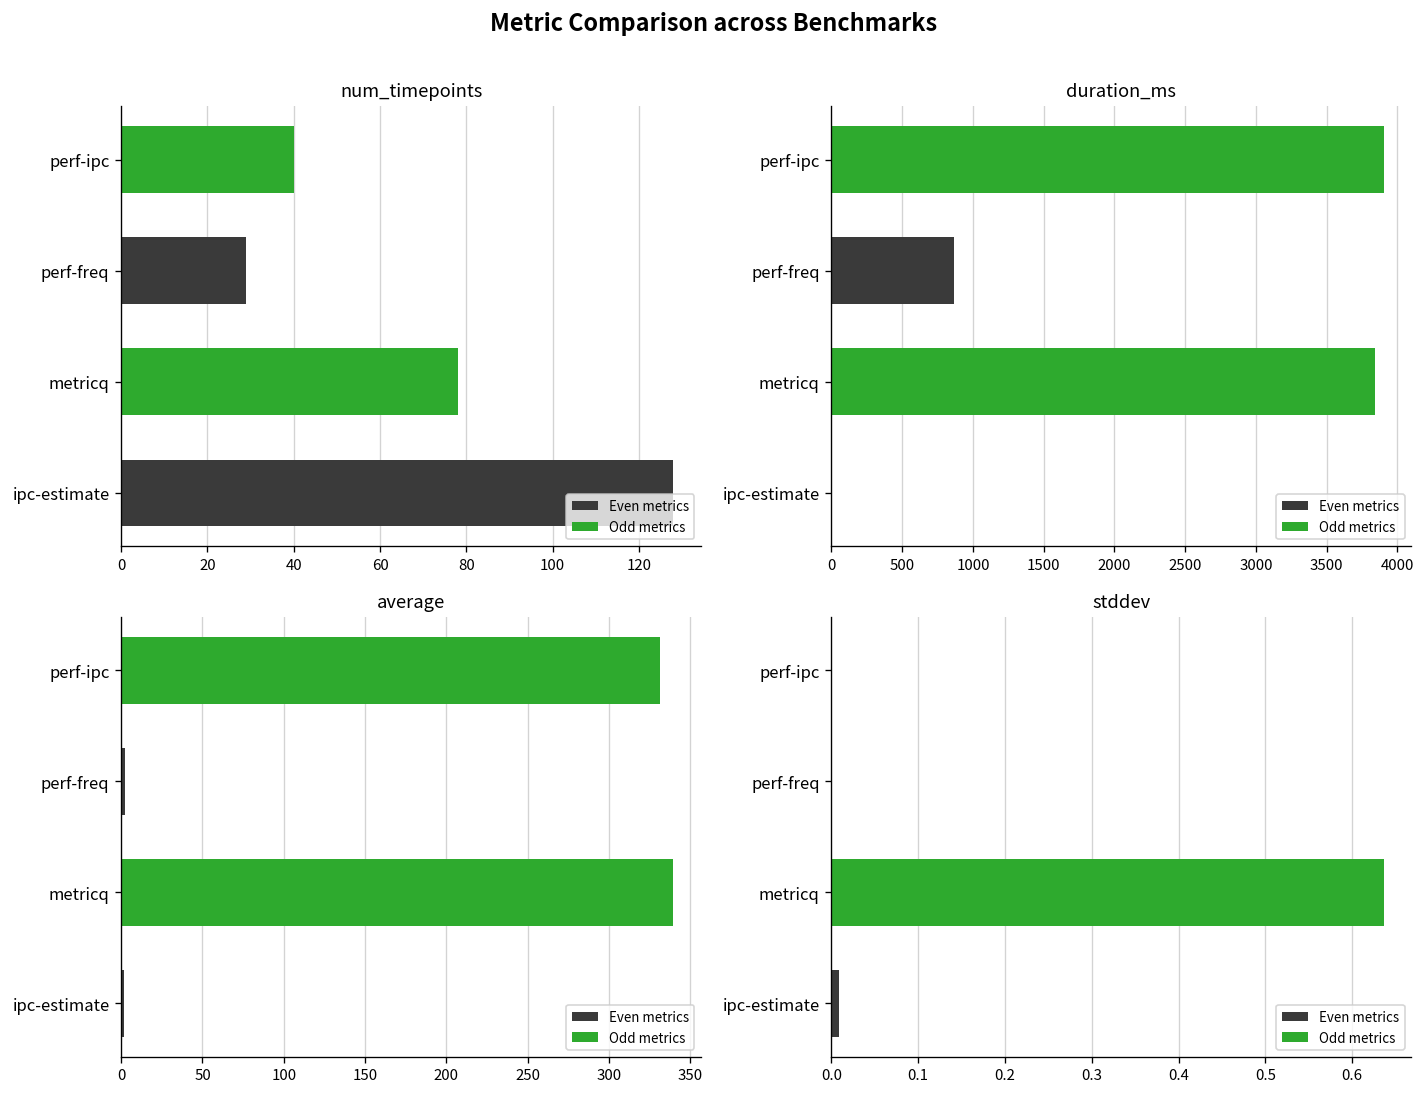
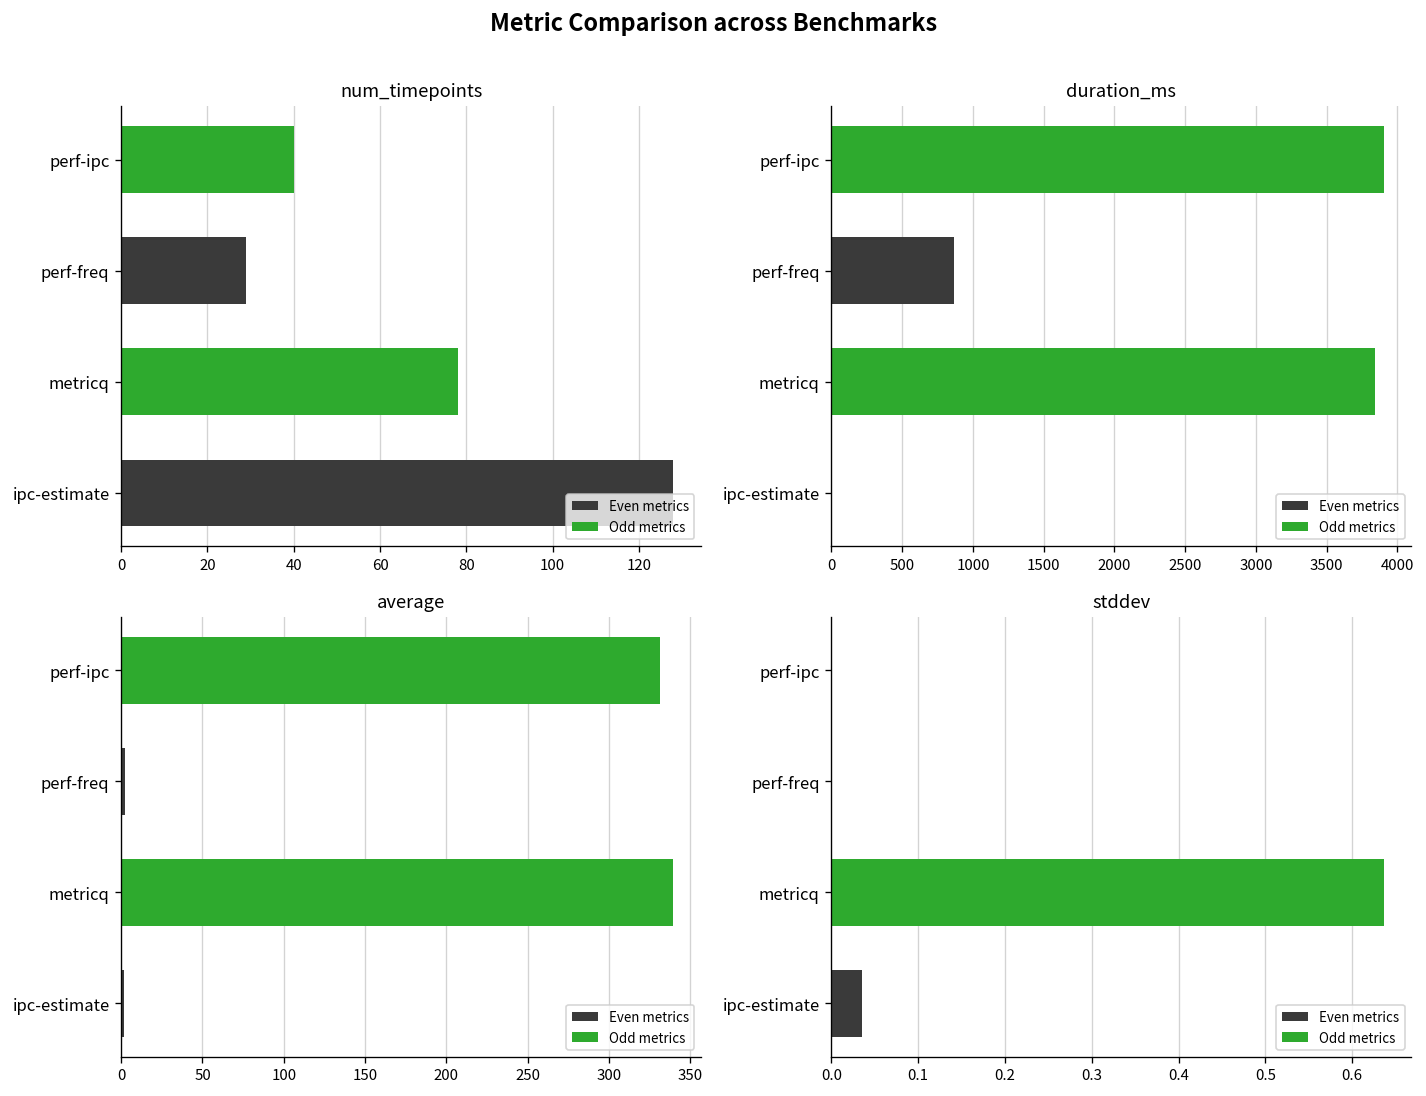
stddev, ipc-estimate: 0.01 -> 0.03
